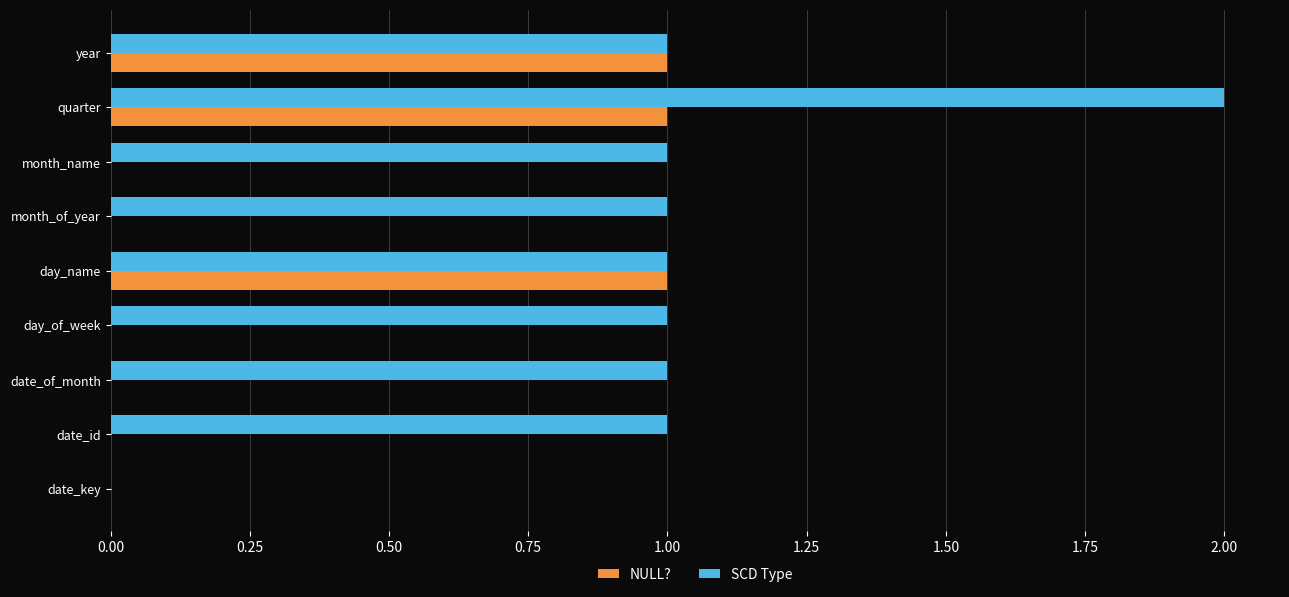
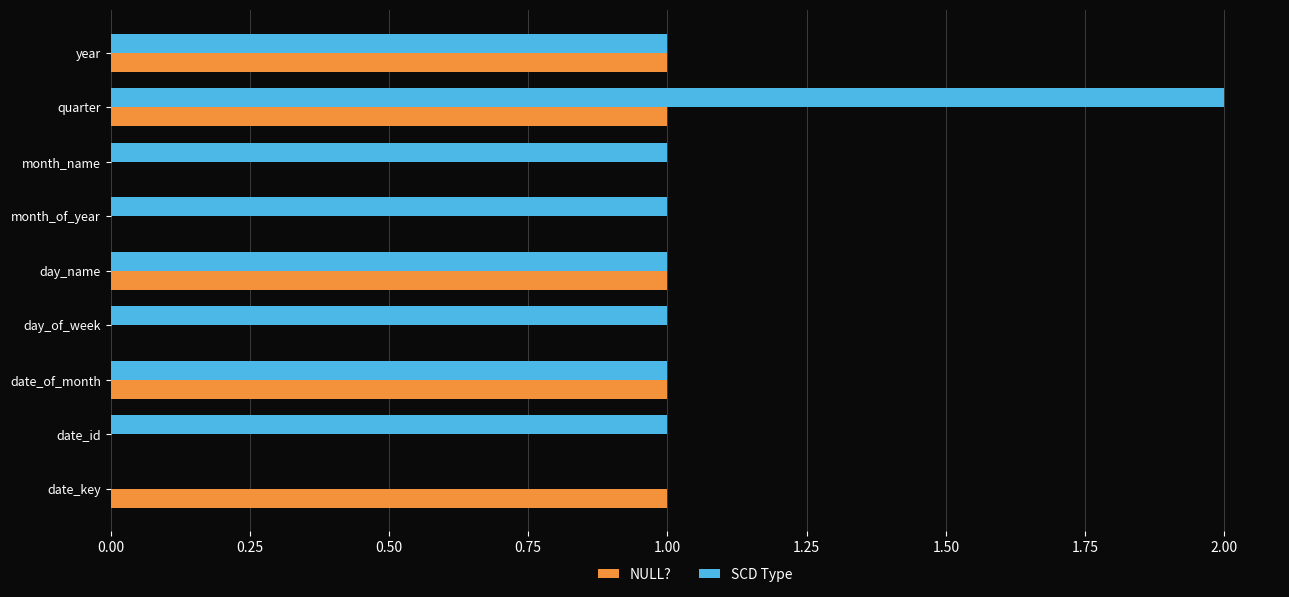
NULL?, date_of_month: 0 -> 1
NULL?, date_key: 0 -> 1
